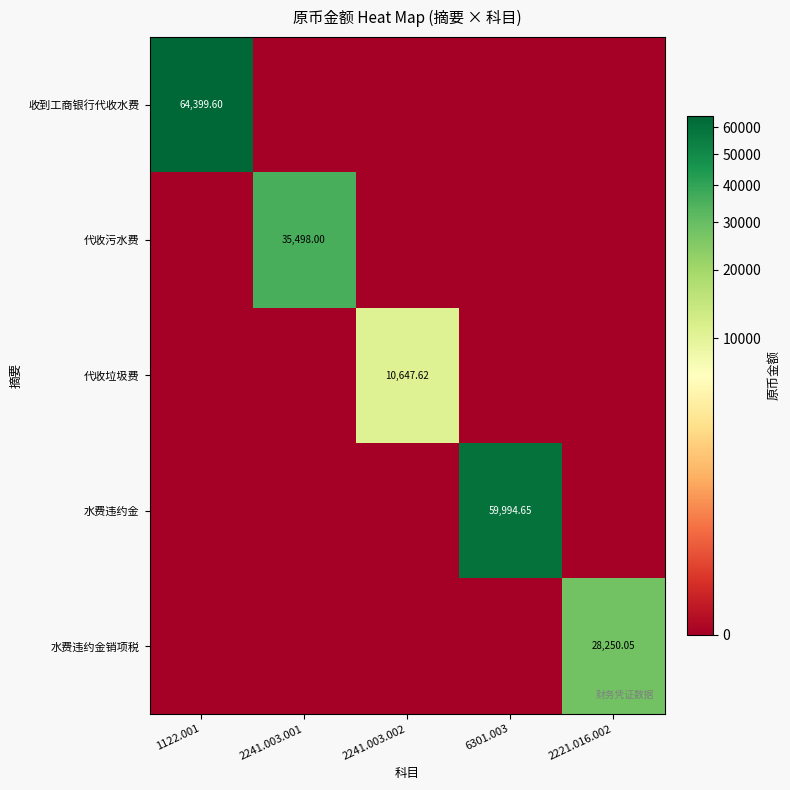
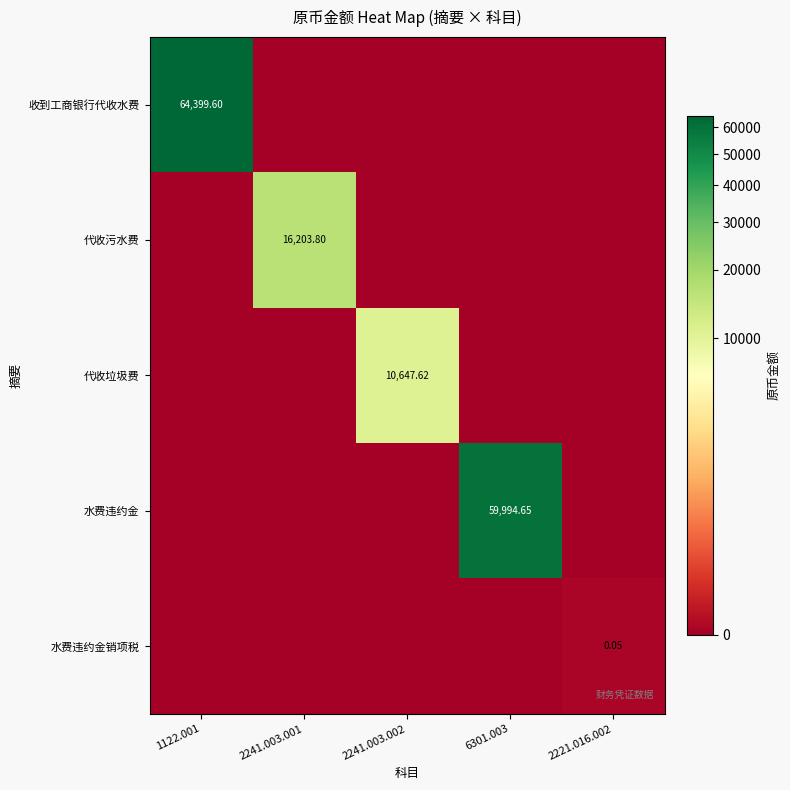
代收污水费, 2241.003.001: 35,498.00 -> 16,203.80
水费违约金销项税, 2221.016.002: 28,250.05 -> 0.05
